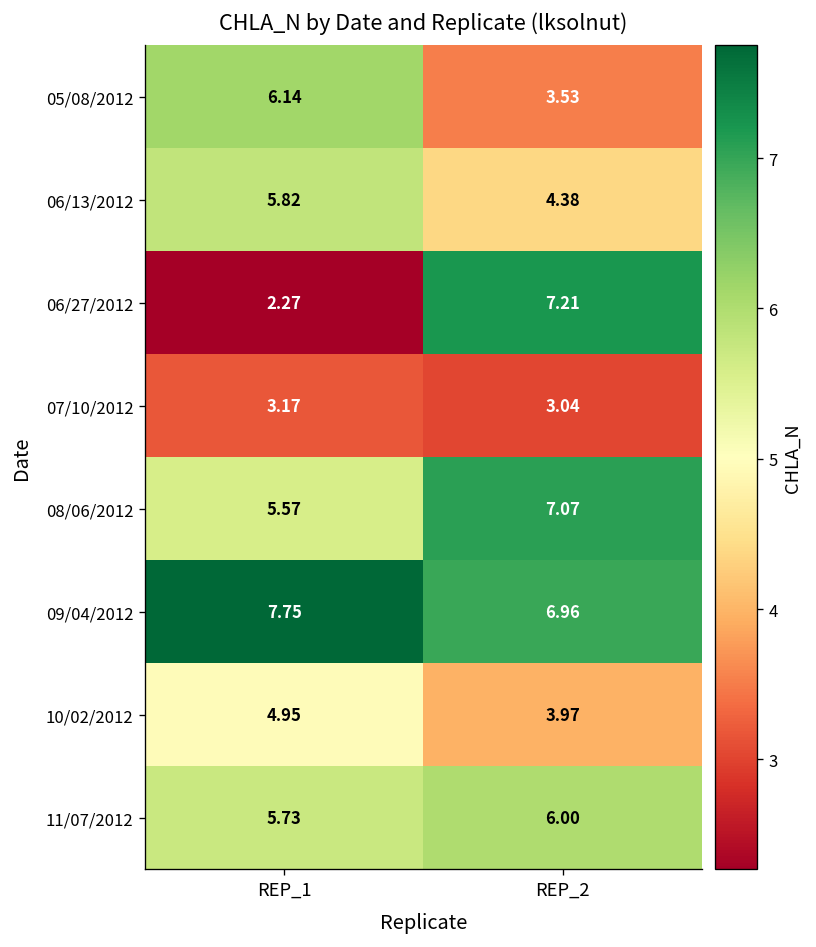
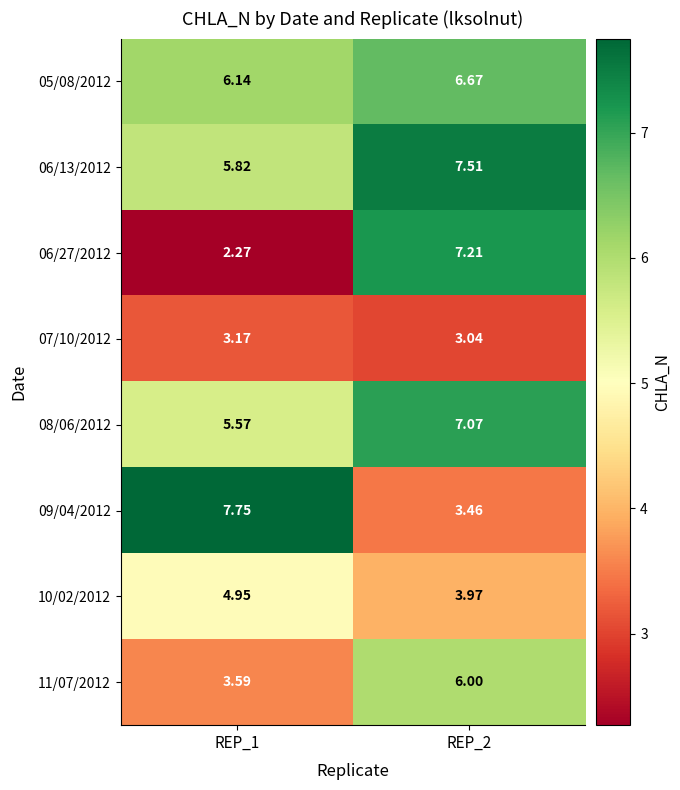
05/08/2012, REP_2: 3.53 -> 6.67
06/13/2012, REP_2: 4.38 -> 7.51
09/04/2012, REP_2: 6.96 -> 3.46
11/07/2012, REP_1: 5.73 -> 3.59
